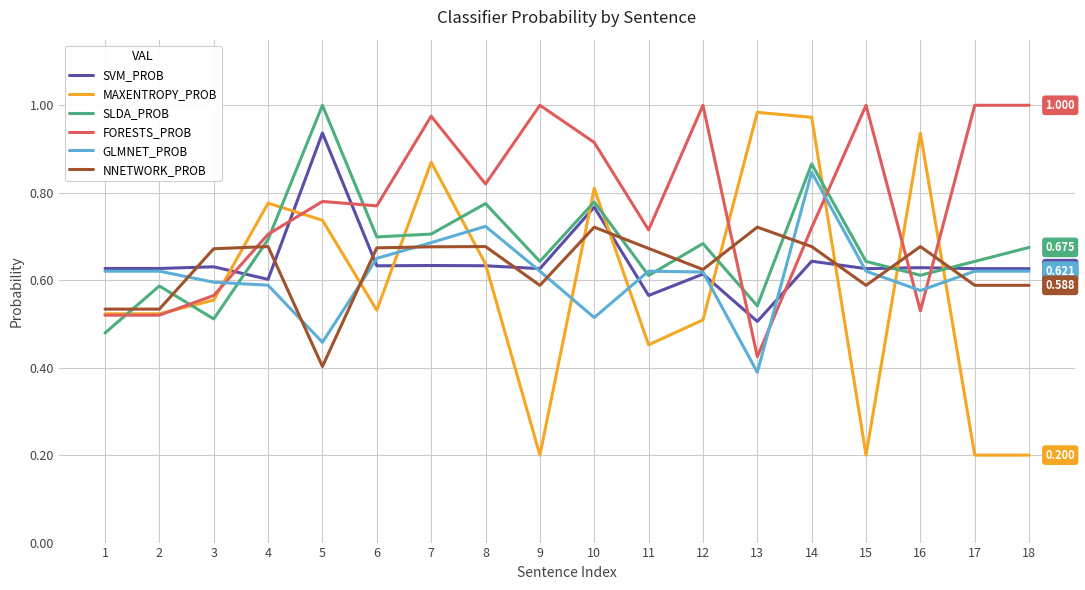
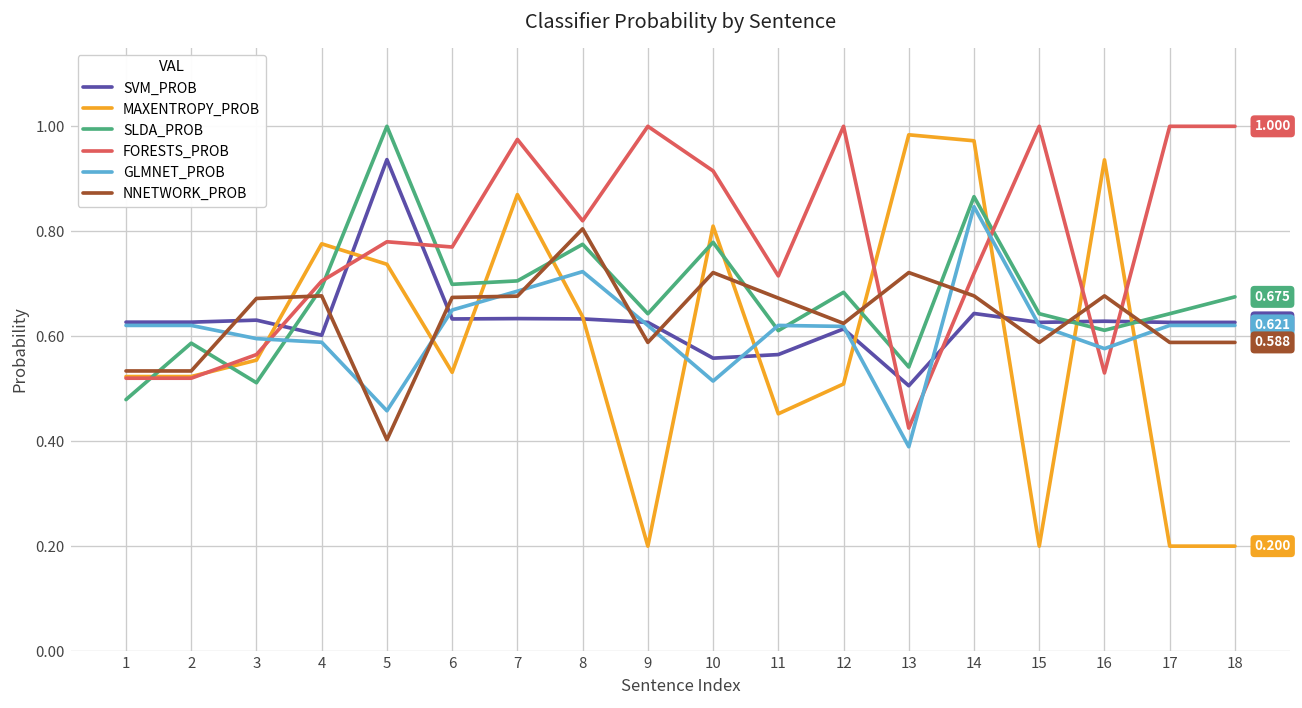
NNETWORK_PROB, 8: 0.68 -> 0.80
SVM_PROB, 10: 0.77 -> 0.56
